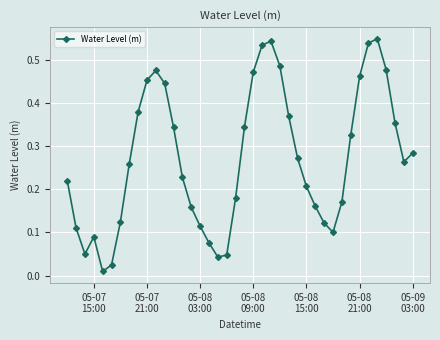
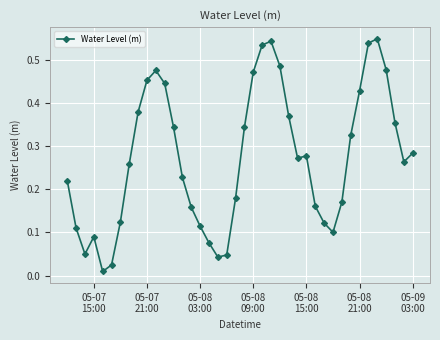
05-08 15:00: 0.21 -> 0.28
05-08 21:00: 0.46 -> 0.43
